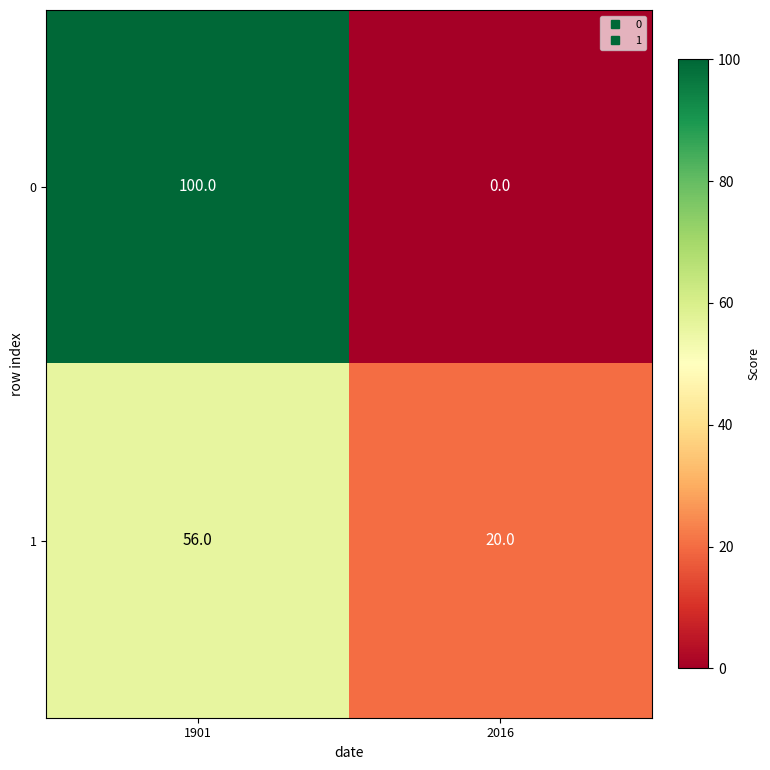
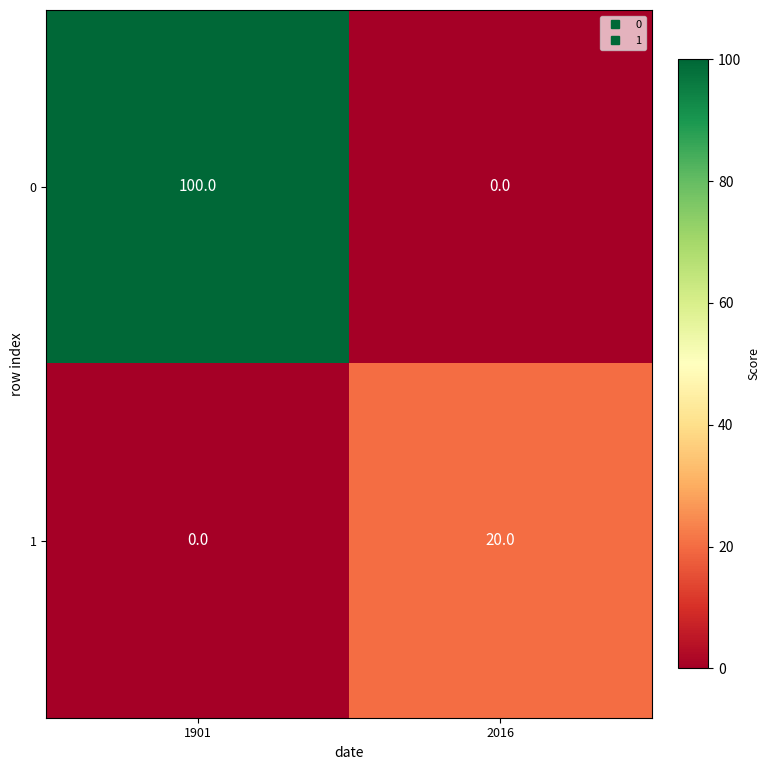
1, 1901: 56.0 -> 0.0
